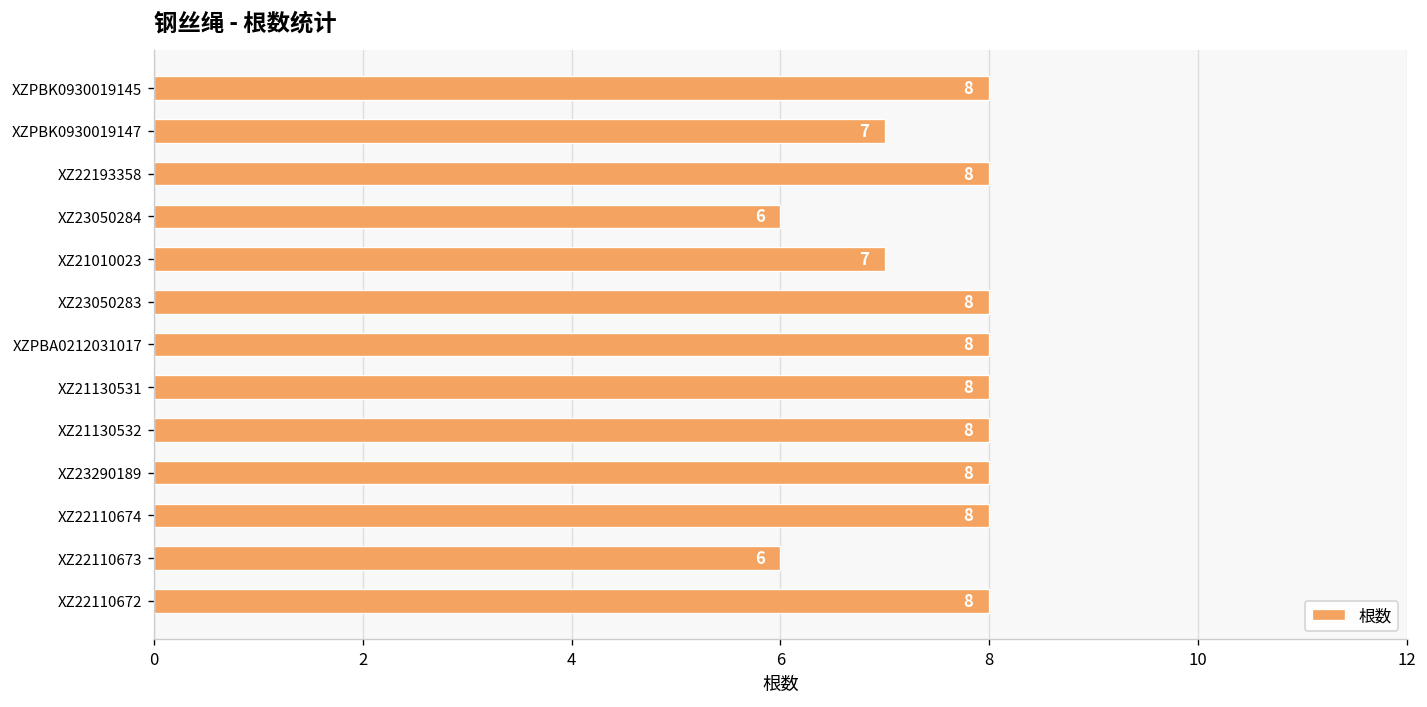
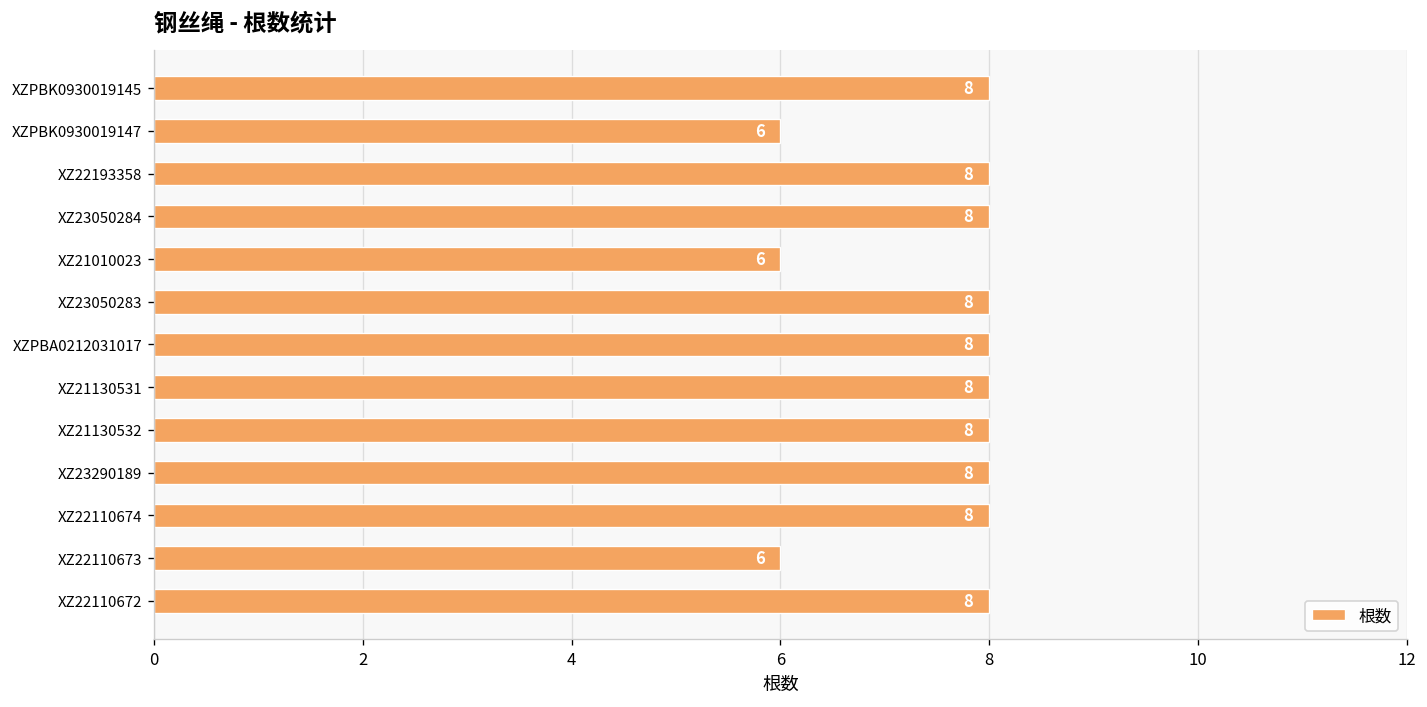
XZPBK0930019147: 7 -> 6
XZ23050284: 6 -> 8
XZ21010023: 7 -> 6
